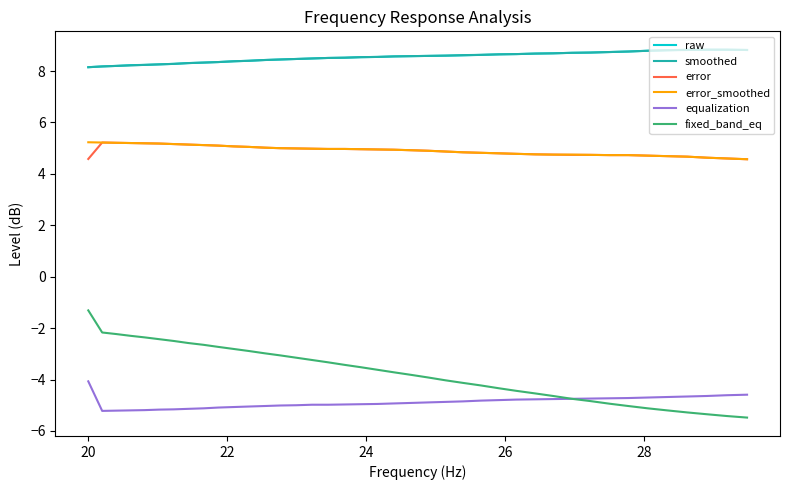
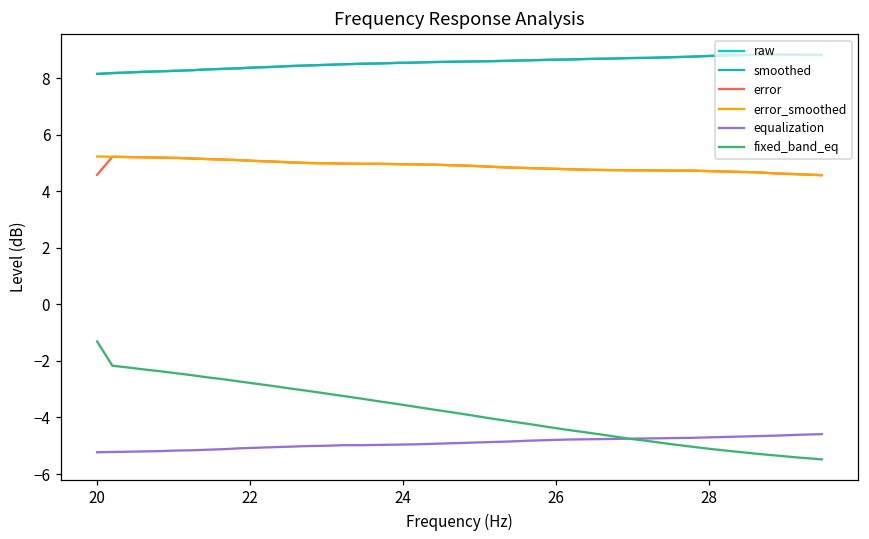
equalization, 20: -4.1 -> -5.2
